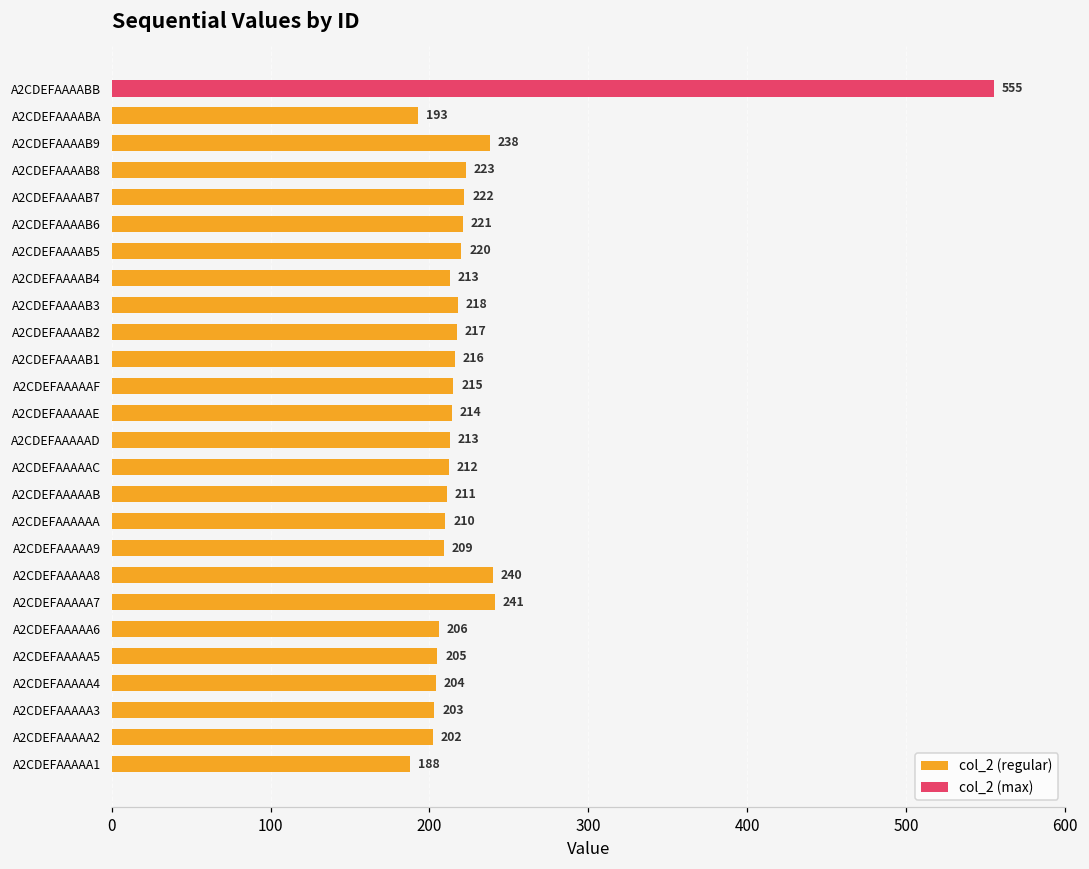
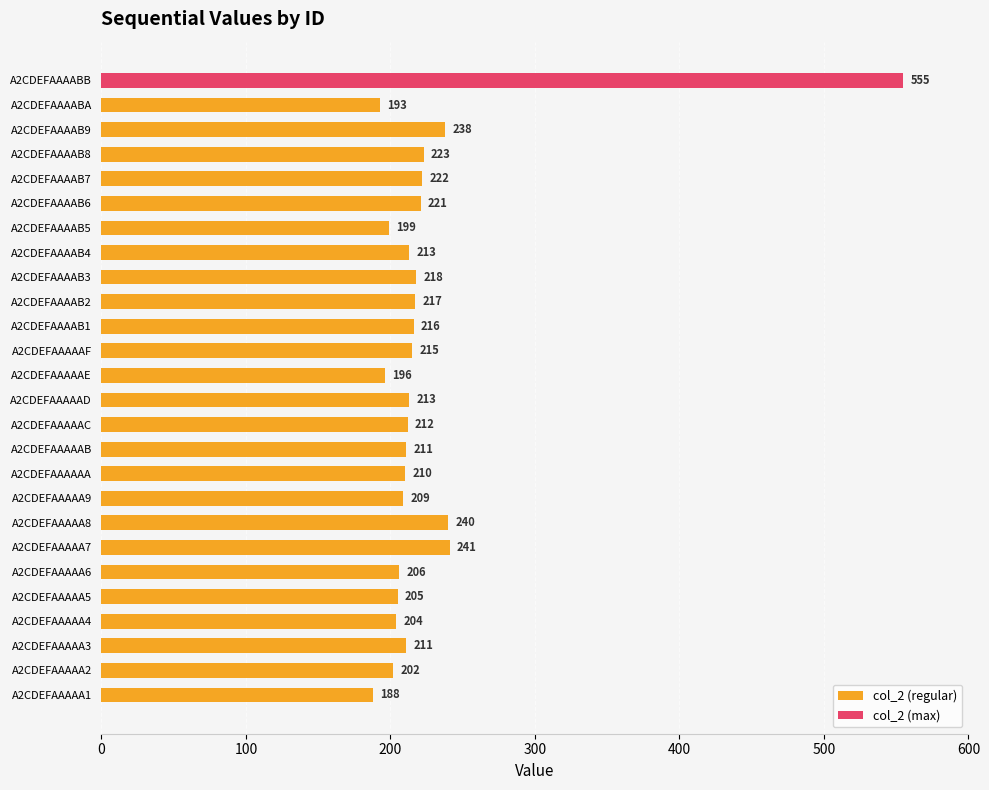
col_2 (regular), A2CDEFAAAAB5: 220 -> 199
col_2 (regular), A2CDEFAAAAAE: 214 -> 196
col_2 (regular), A2CDEFAAAAA3: 203 -> 211
